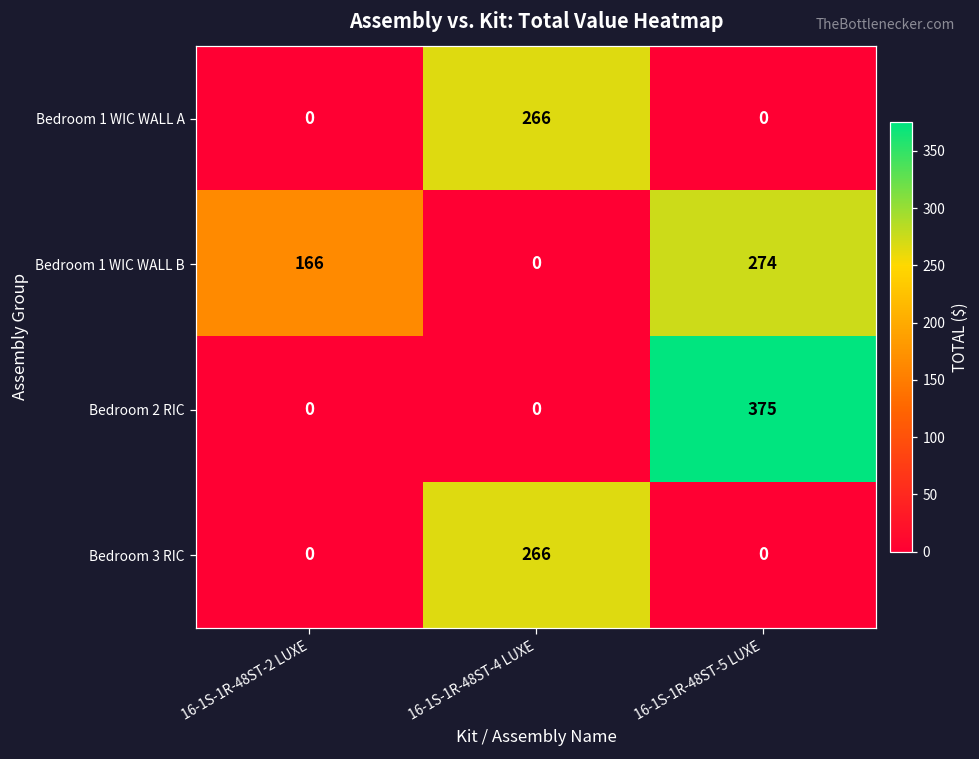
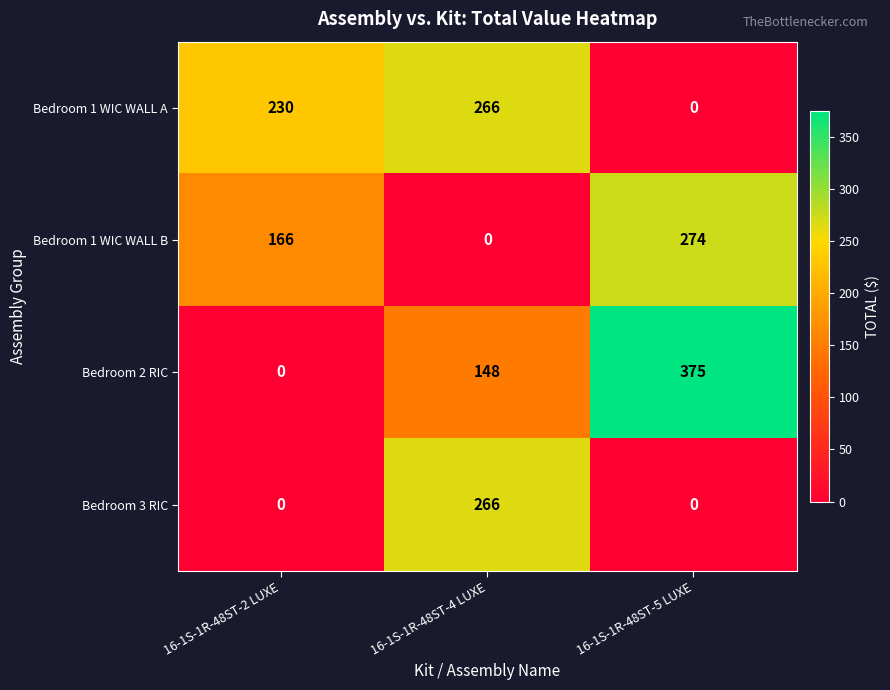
Bedroom 1 WIC WALL A, 16-1S-1R-48ST-2 LUXE: 0 -> 230
Bedroom 2 RIC, 16-1S-1R-48ST-4 LUXE: 0 -> 148
